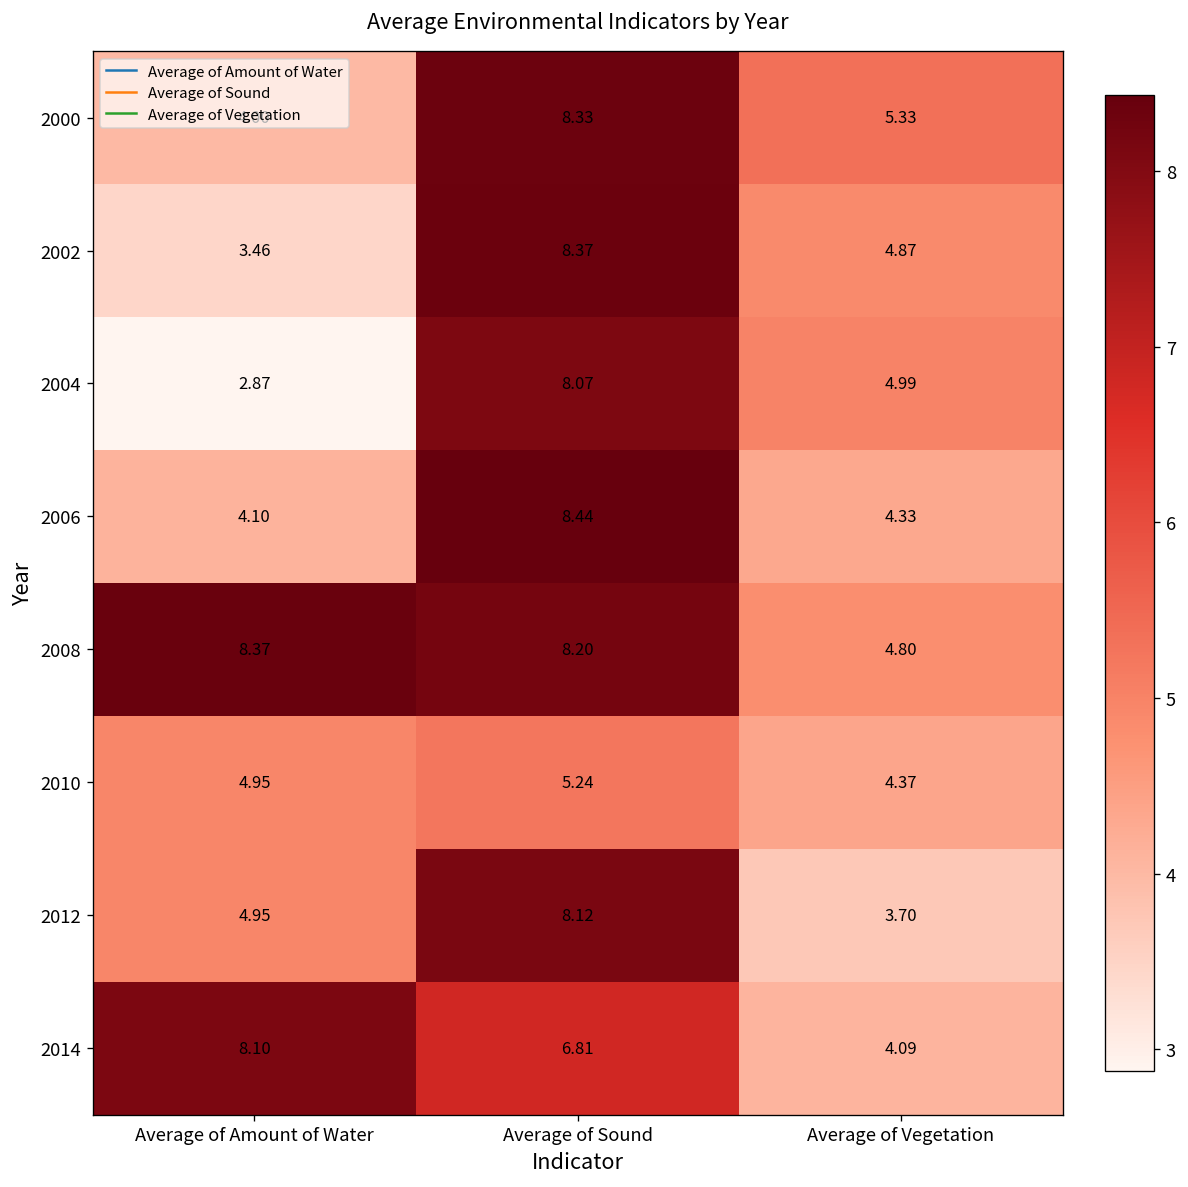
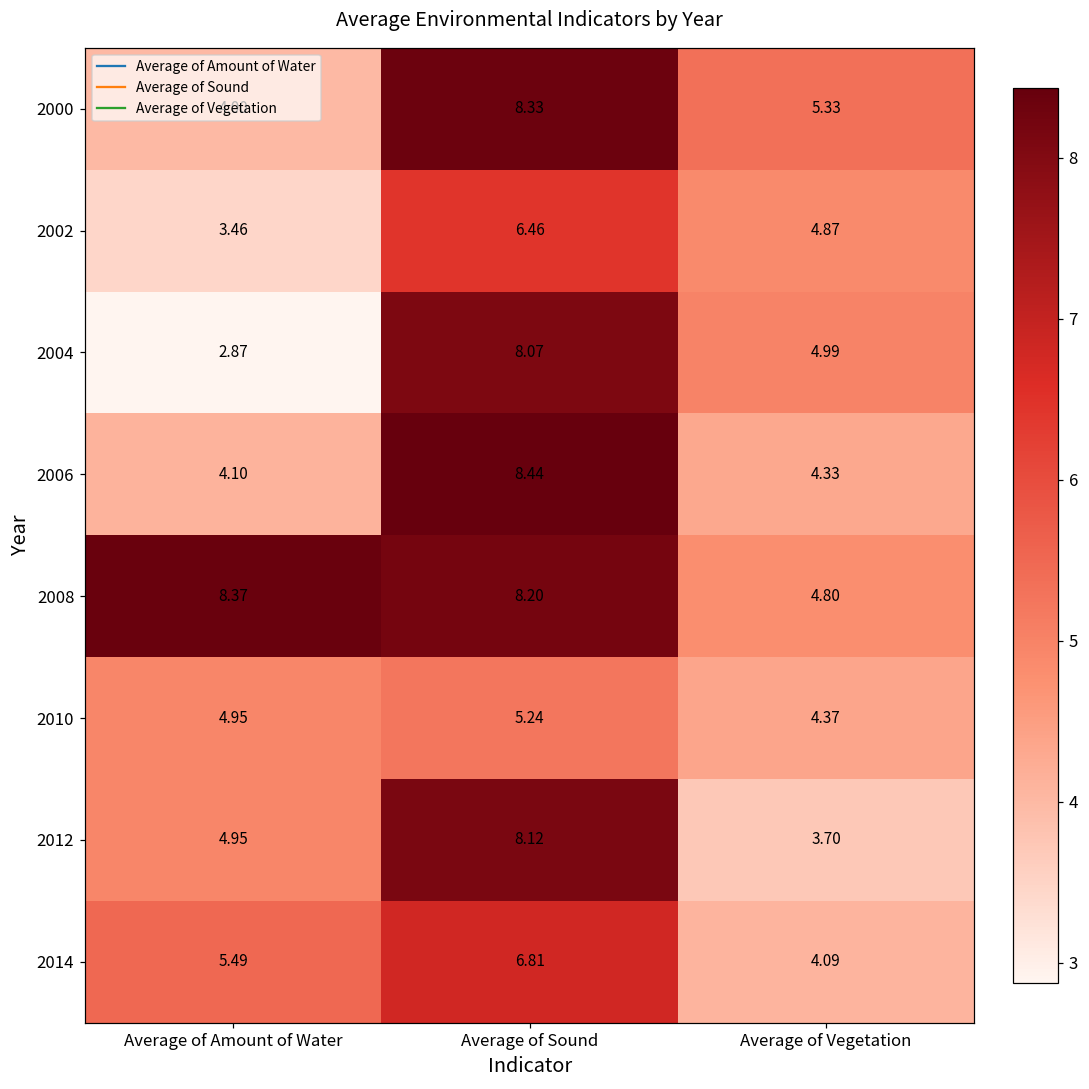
2002, Average of Sound: 8.37 -> 6.46
2014, Average of Amount of Water: 8.10 -> 5.49
